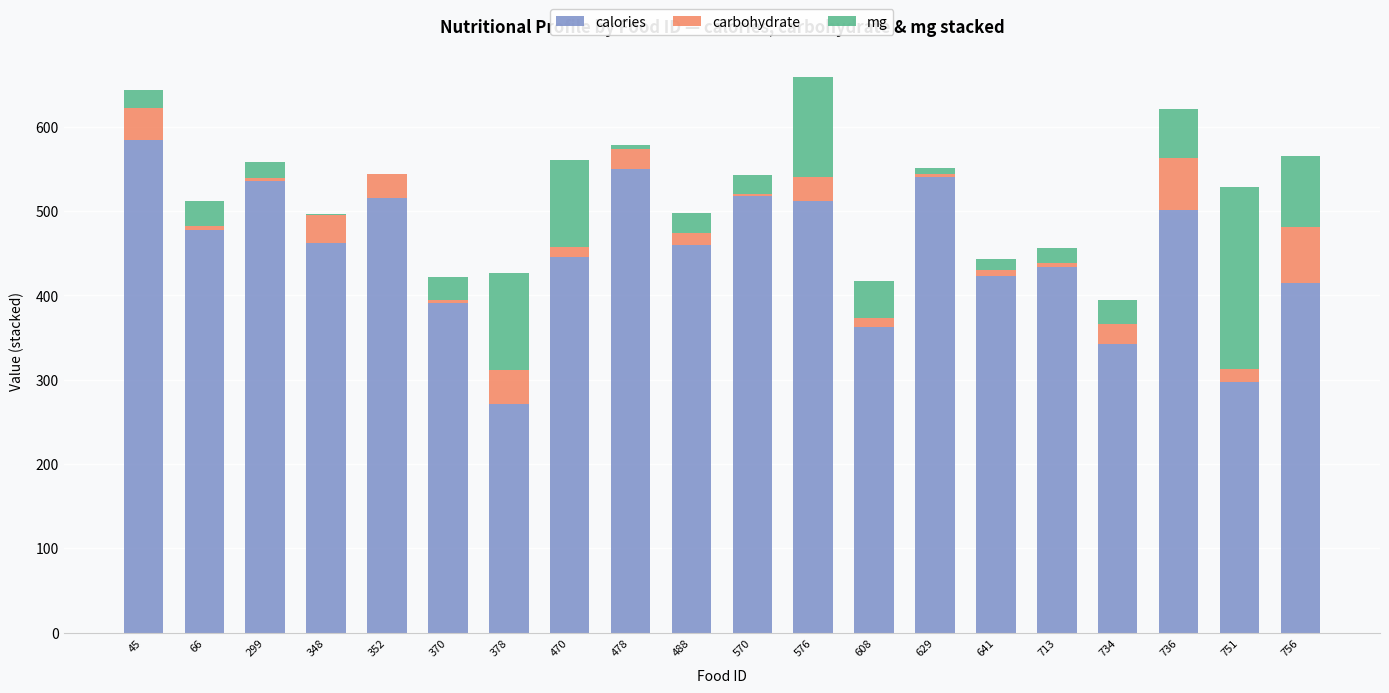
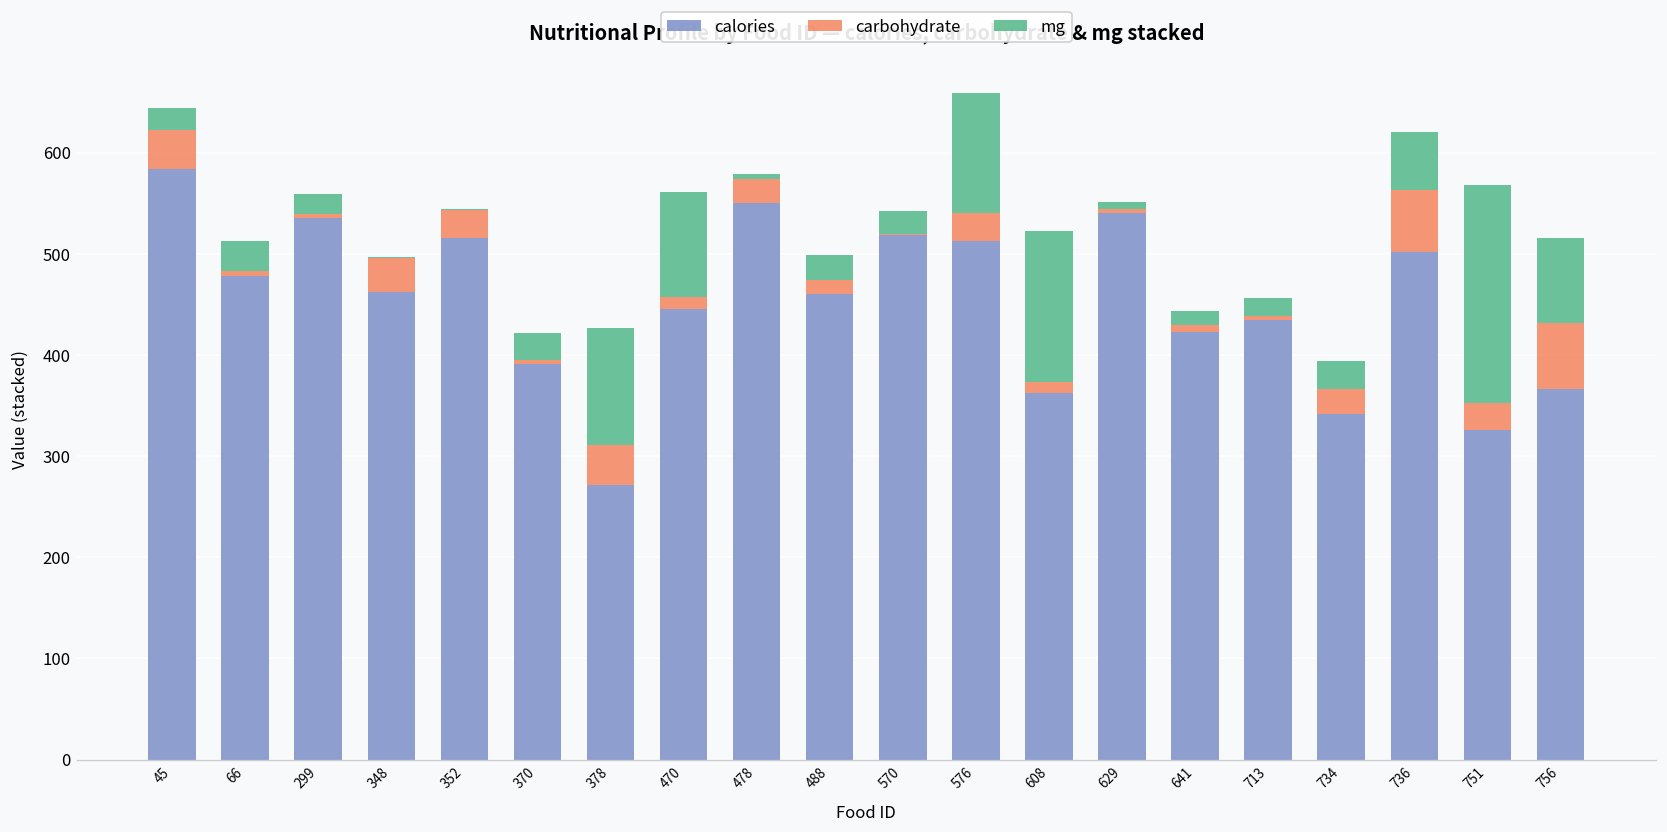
mg, 608: 40 -> 150
calories, 751: 300 -> 330
carbohydrate, 751: 20 -> 30
calories, 756: 420 -> 370
